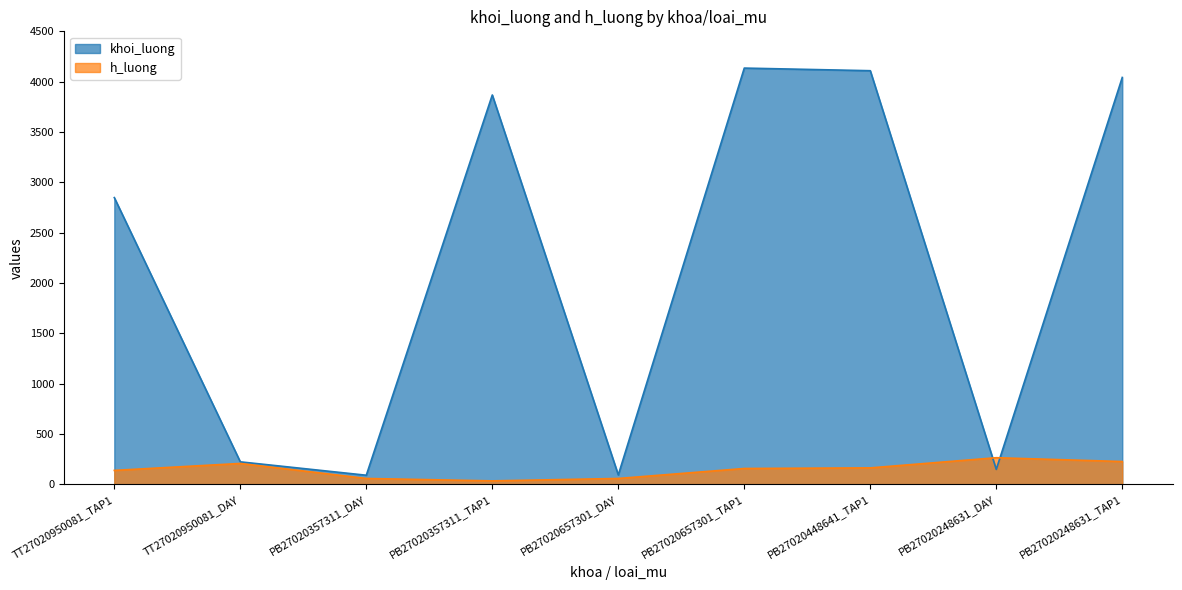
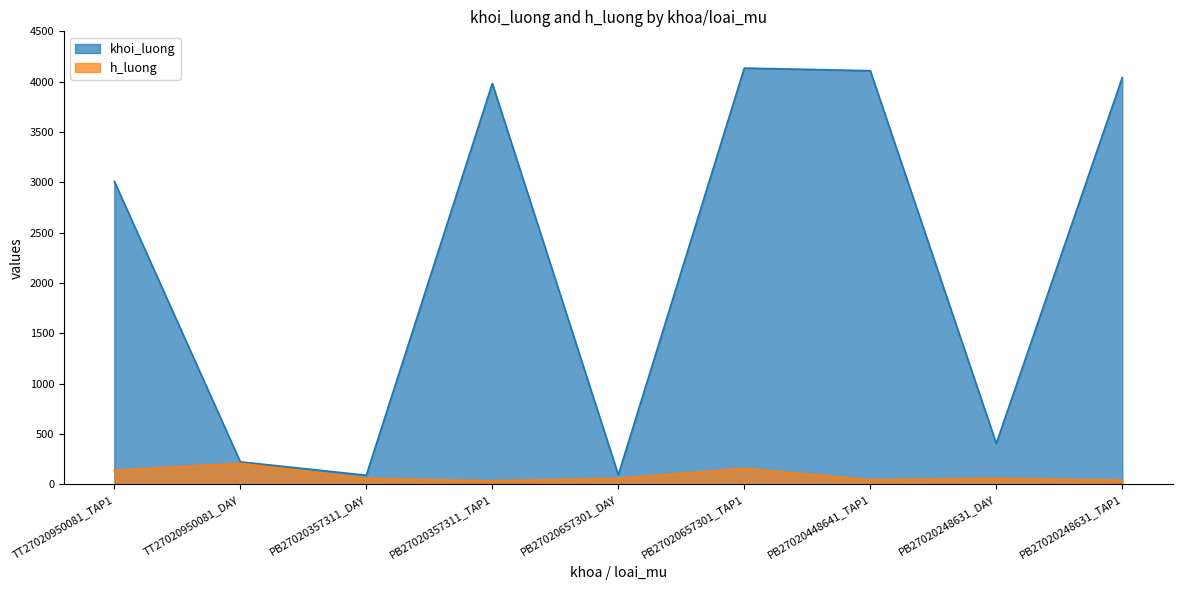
khoi_luong, TT27020950081_TAP1: 2850 -> 3010
khoi_luong, PB27020357311_TAP1: 3870 -> 3980
h_luong, PB27020448641_TAP1: 170 -> 50
khoi_luong, PB27020248631_DAY: 150 -> 410
h_luong, PB27020248631_DAY: 270 -> 60
h_luong, PB27020248631_TAP1: 230 -> 40
